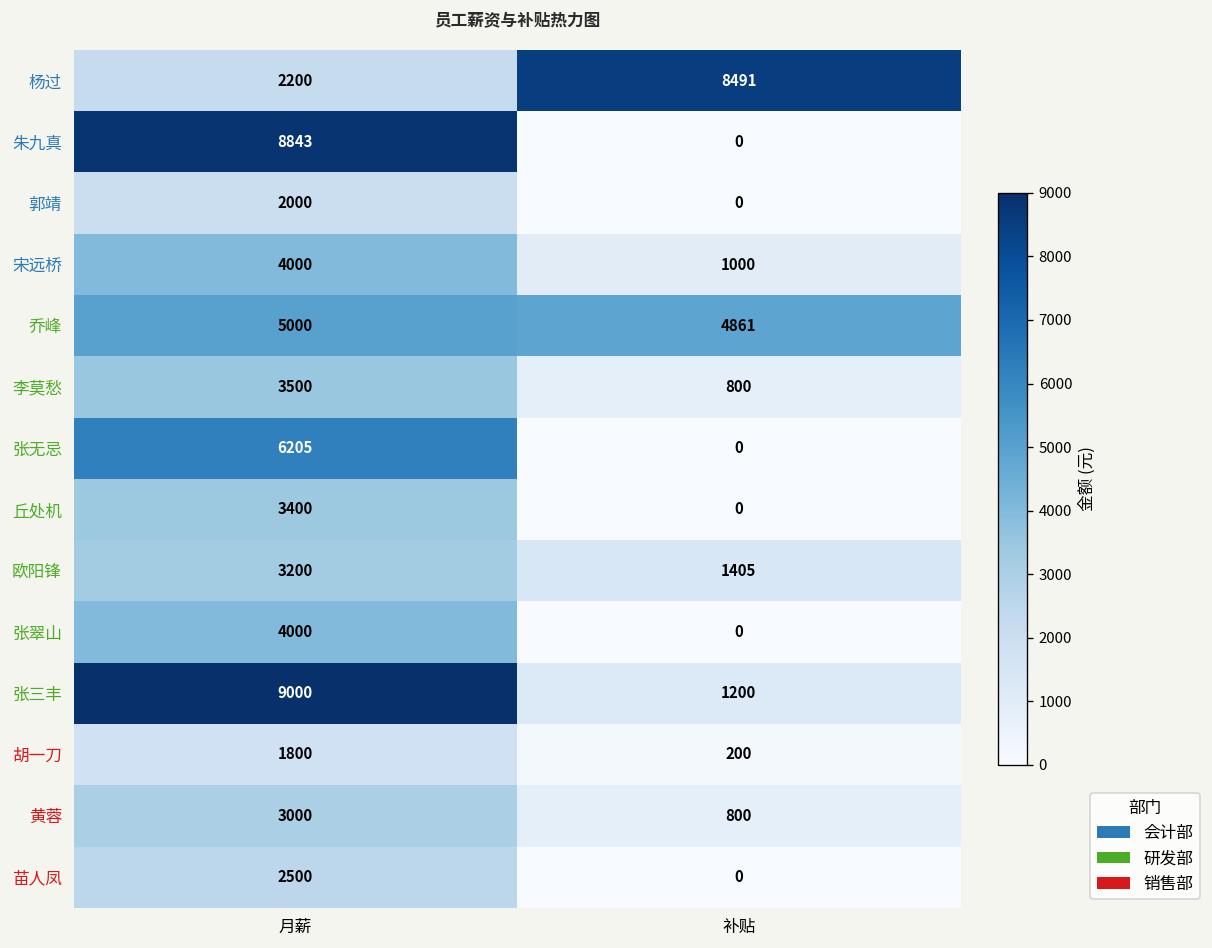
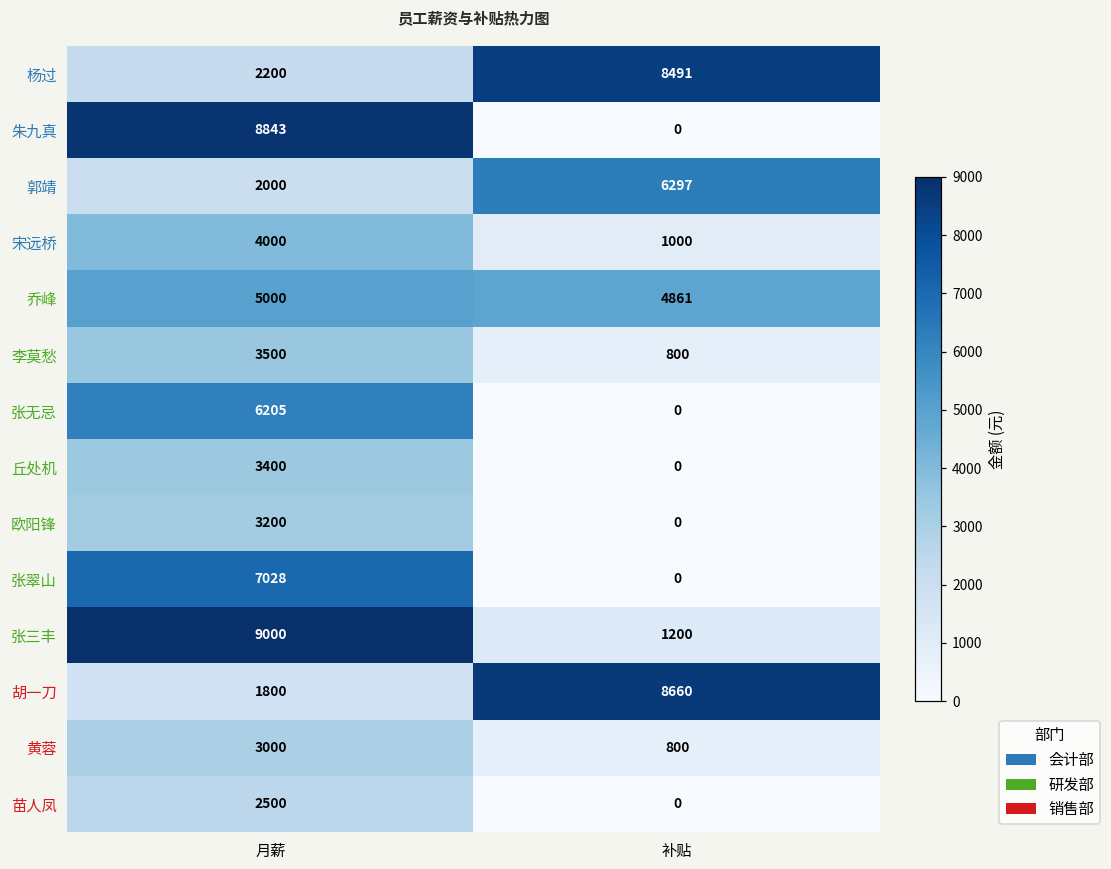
郭靖, 补贴: 0 -> 6297
欧阳锋, 补贴: 1405 -> 0
张翠山, 月薪: 4000 -> 7028
胡一刀, 补贴: 200 -> 8660
